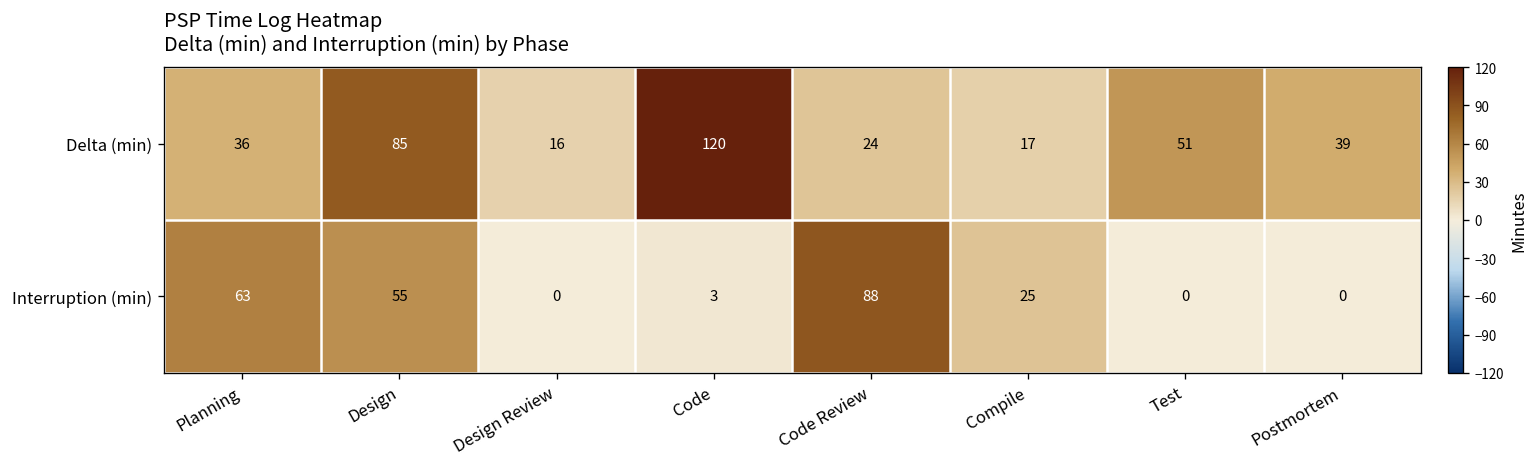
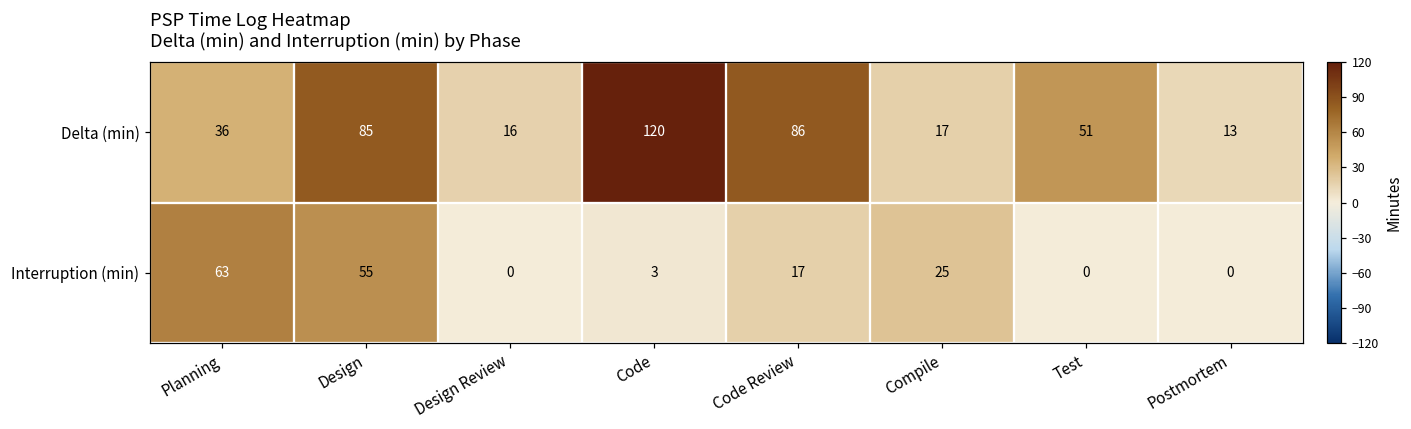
Delta (min), Code Review: 24 -> 86
Delta (min), Postmortem: 39 -> 13
Interruption (min), Code Review: 88 -> 17
